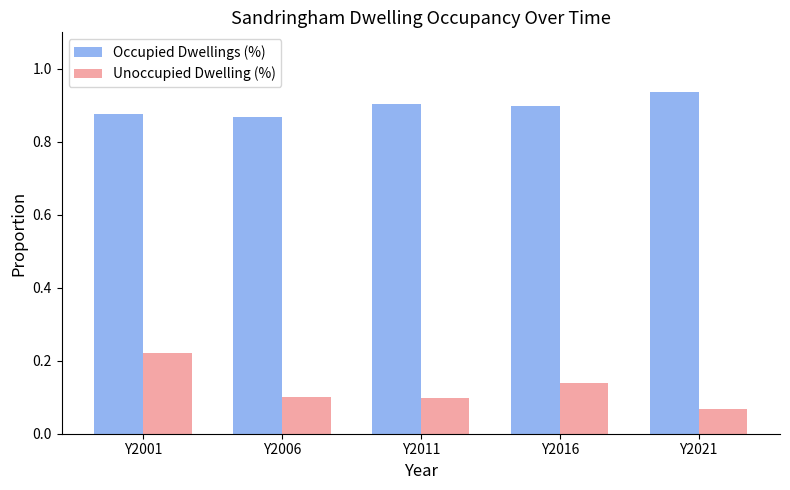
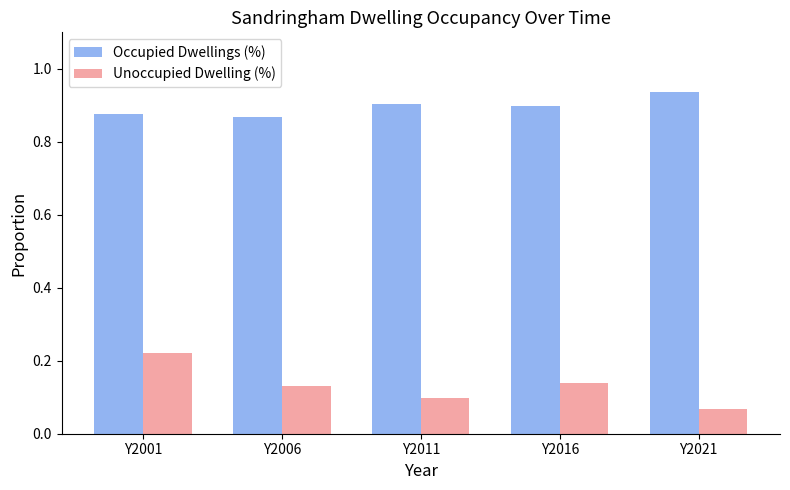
Unoccupied Dwelling (%), Y2006: 0.10 -> 0.13
